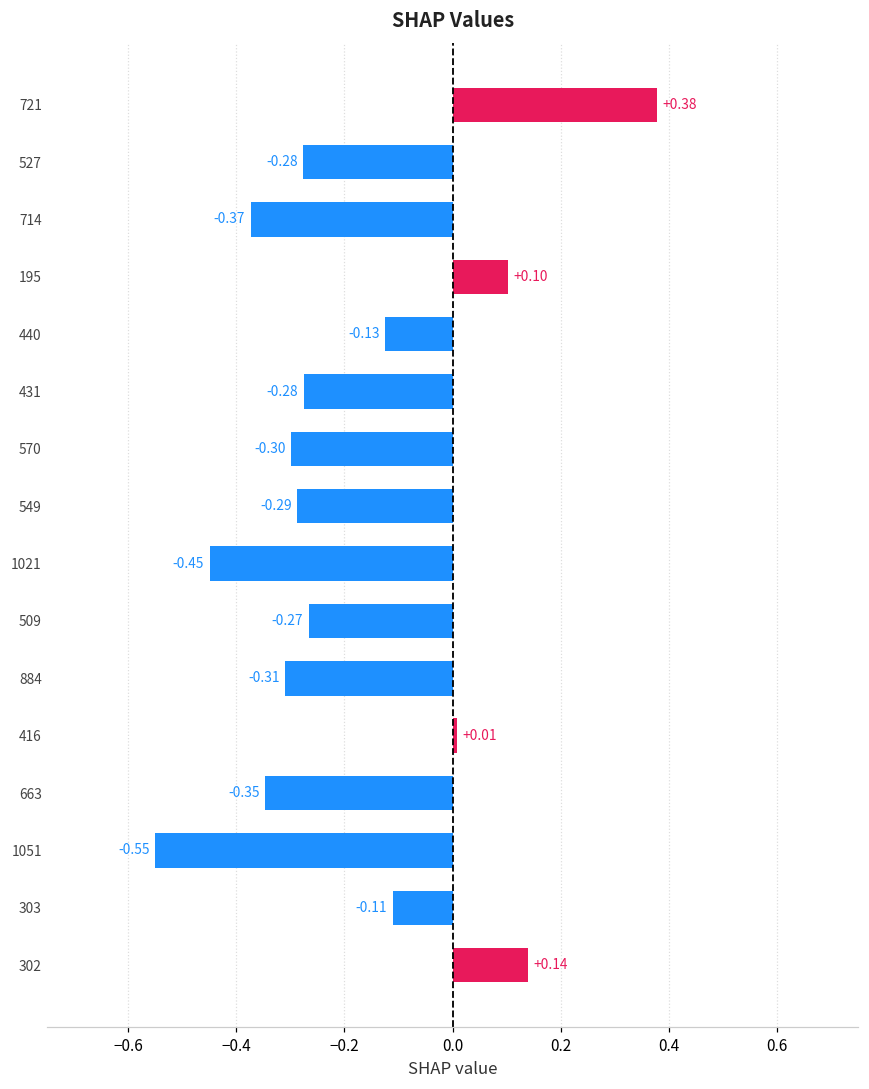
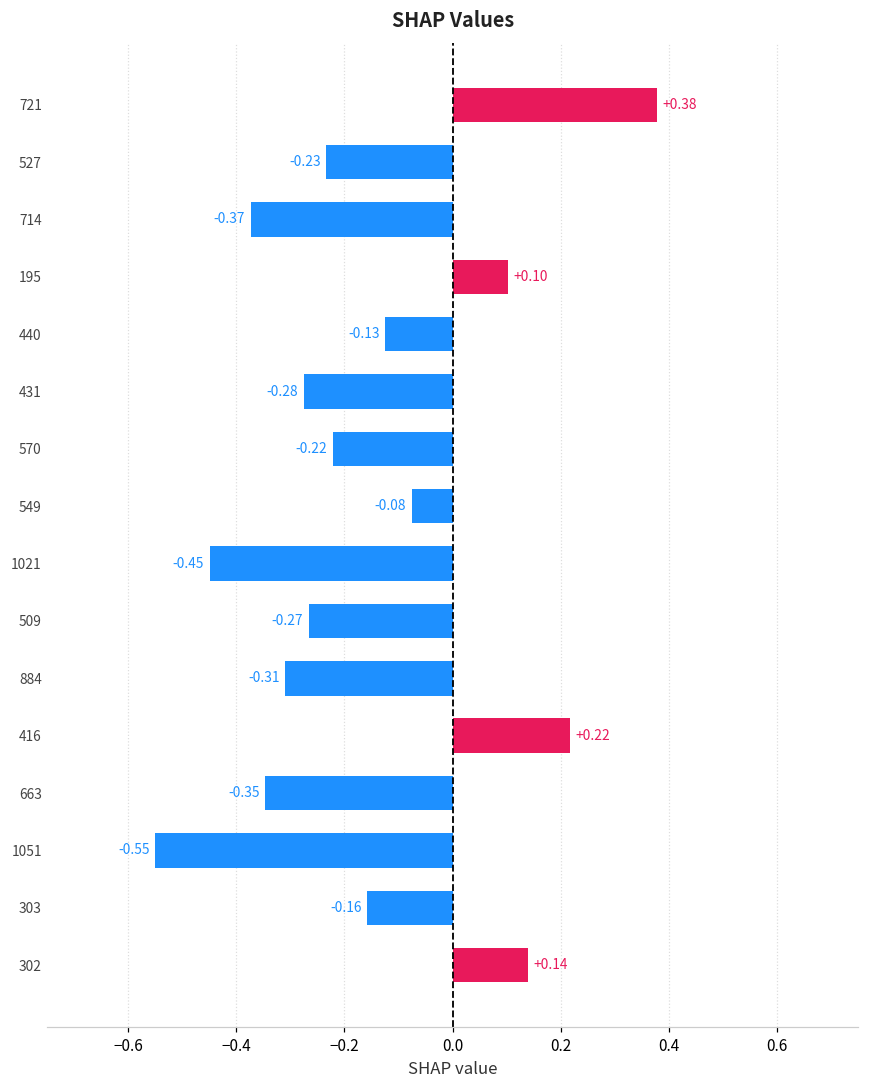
527: -0.28 -> -0.23
570: -0.30 -> -0.22
549: -0.29 -> -0.08
416: +0.01 -> +0.22
303: -0.11 -> -0.16
